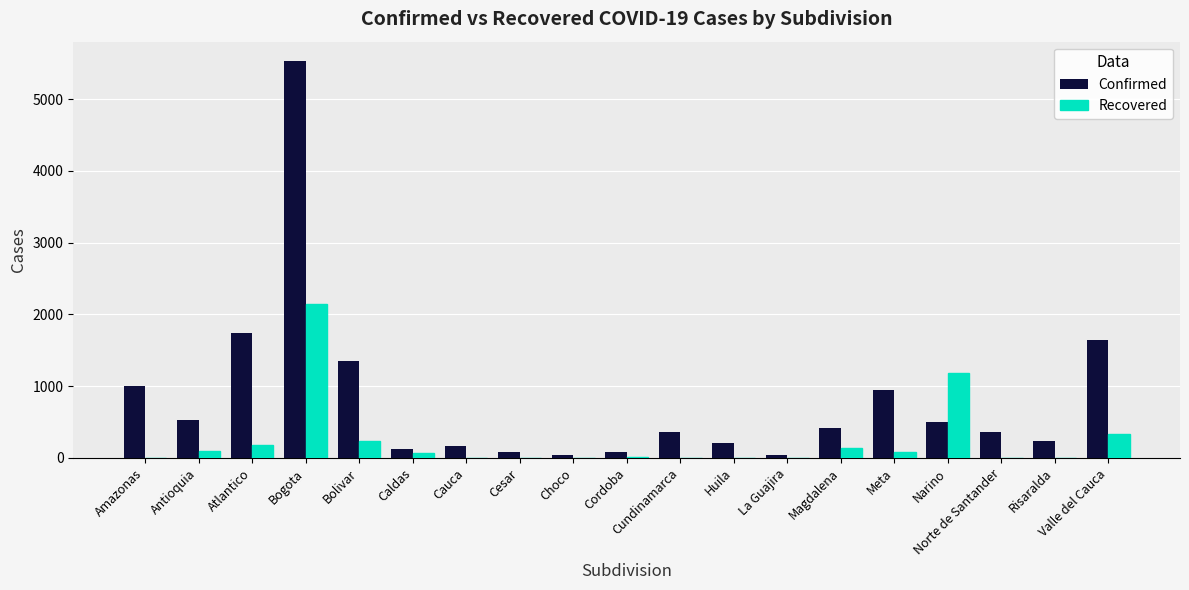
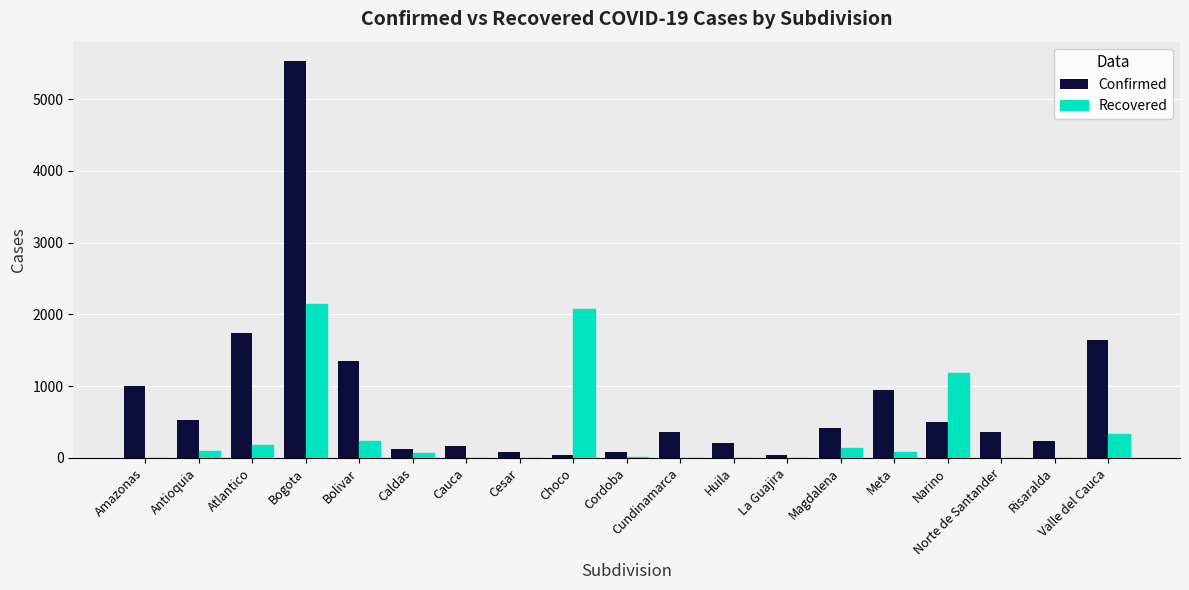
Recovered, Choco: 0 -> 2100
